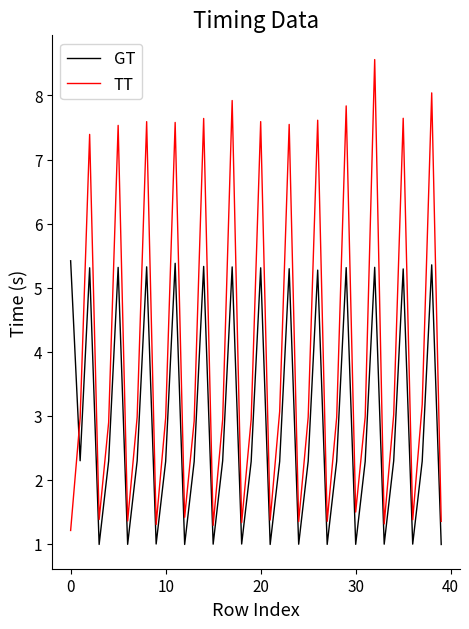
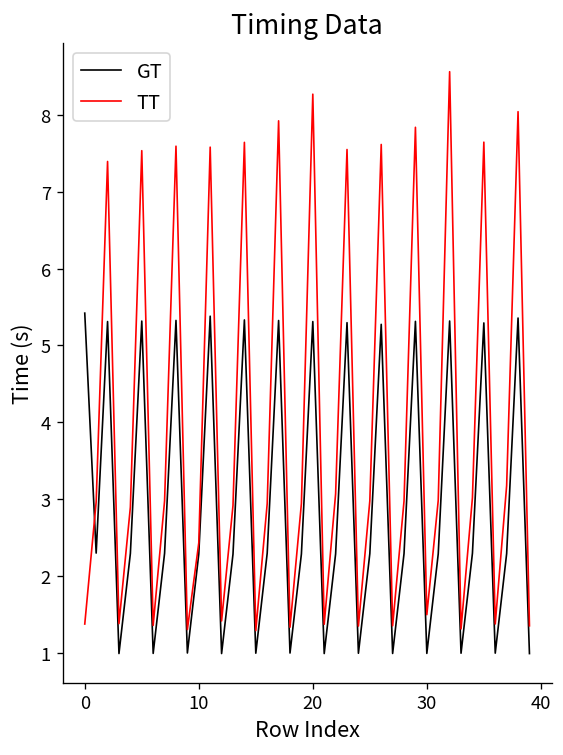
TT, 0: 1.2 -> 1.4
TT, 10: 3.0 -> 2.4
TT, 20: 7.6 -> 8.3
